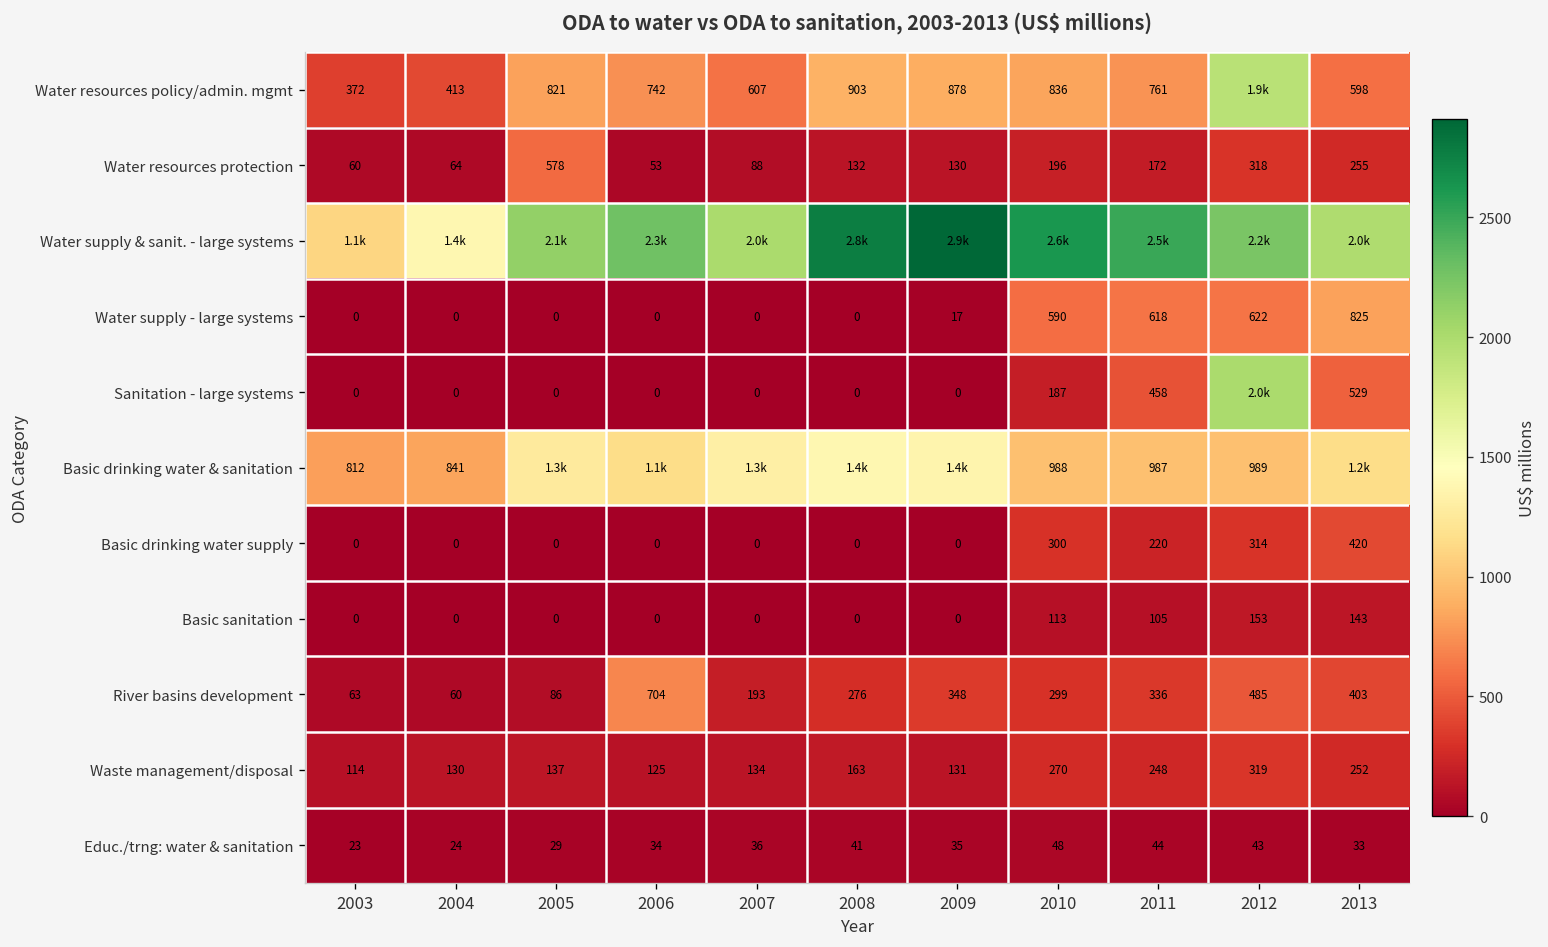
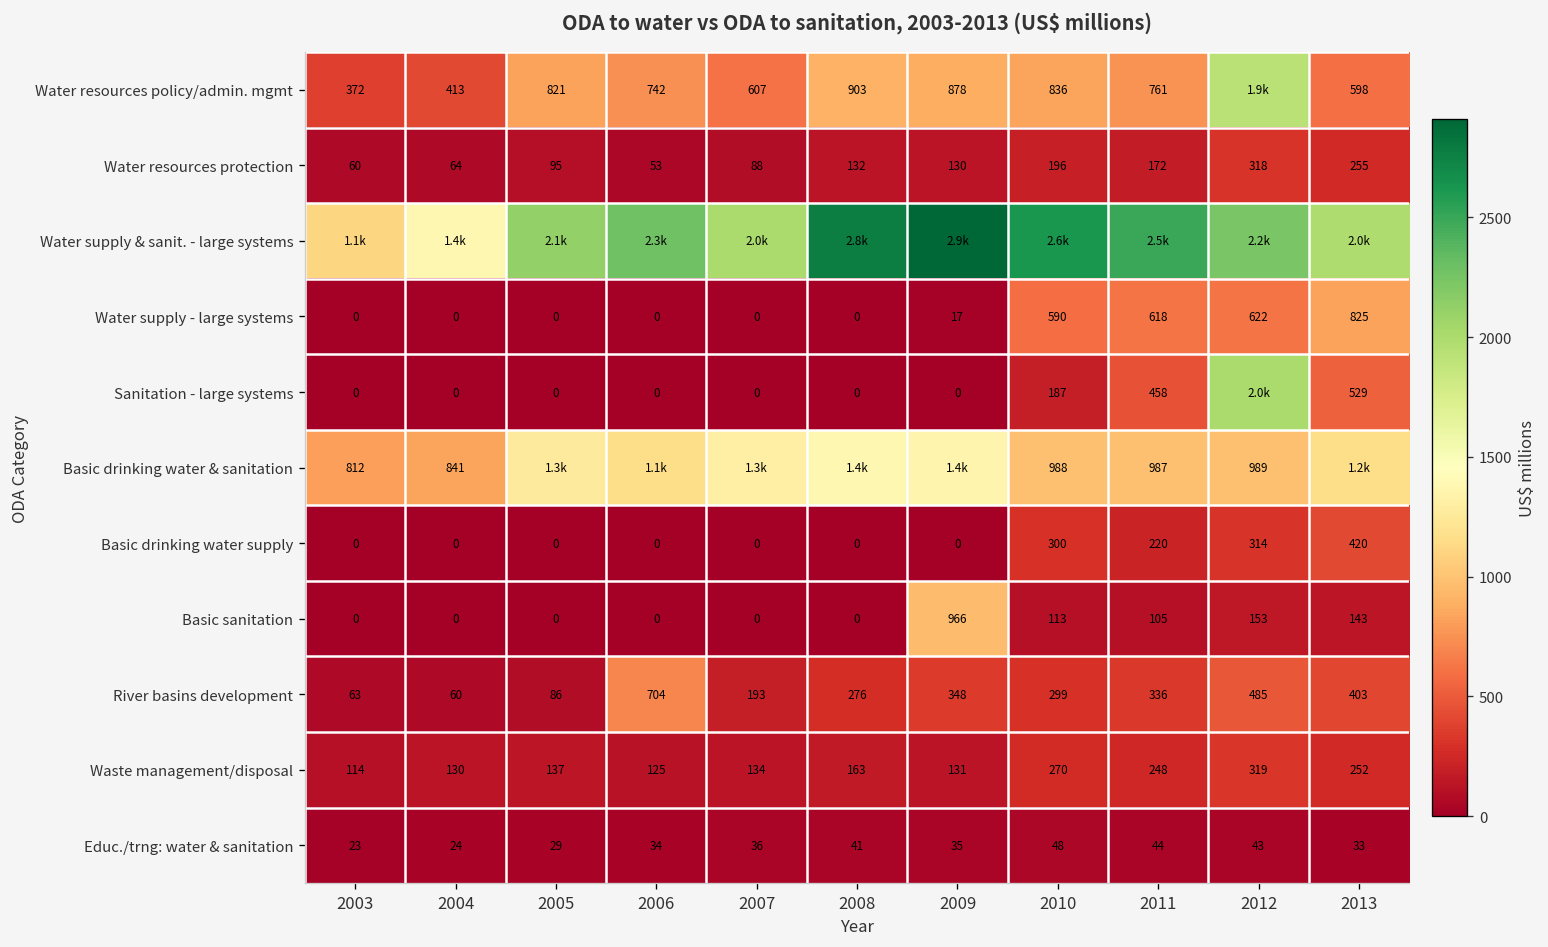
Water resources protection, 2005: 578 -> 95
Basic sanitation, 2009: 0 -> 966
